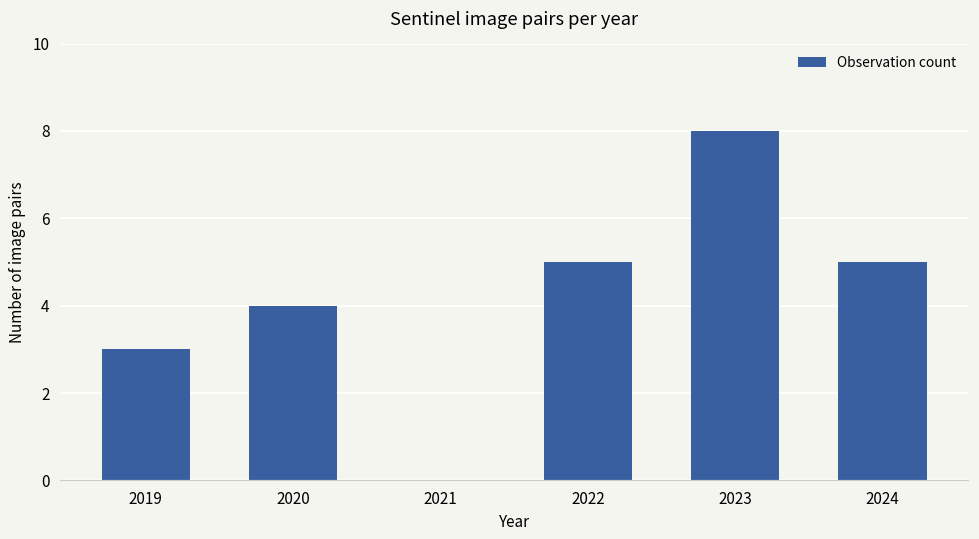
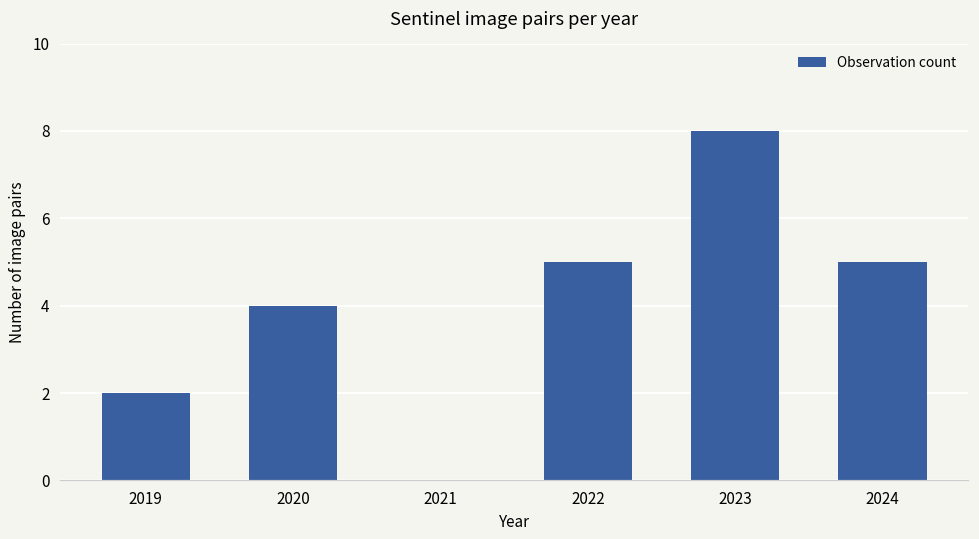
2019: 3 -> 2
